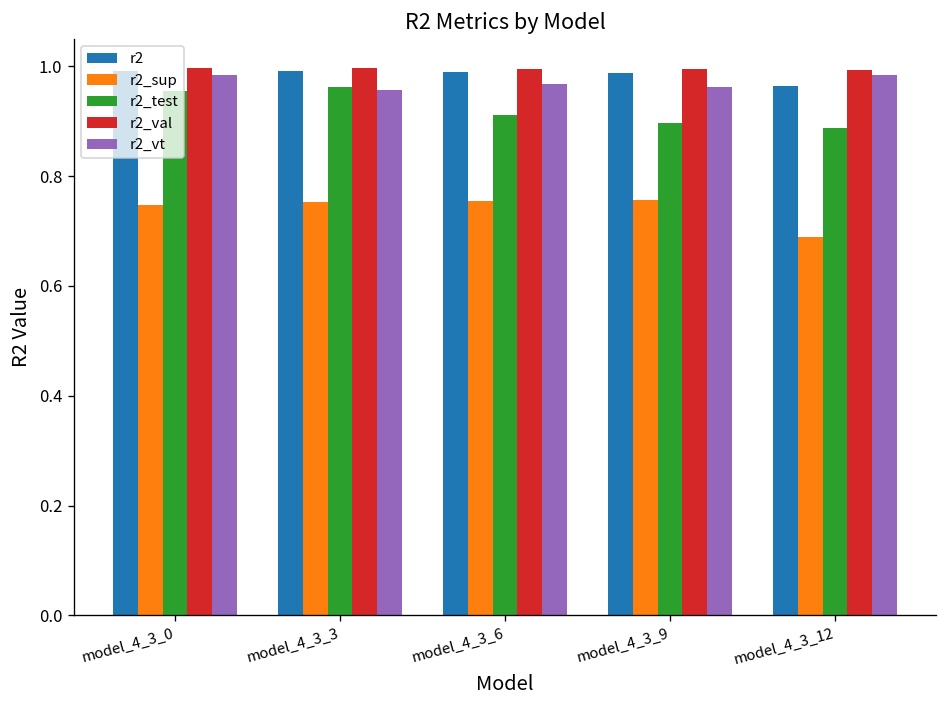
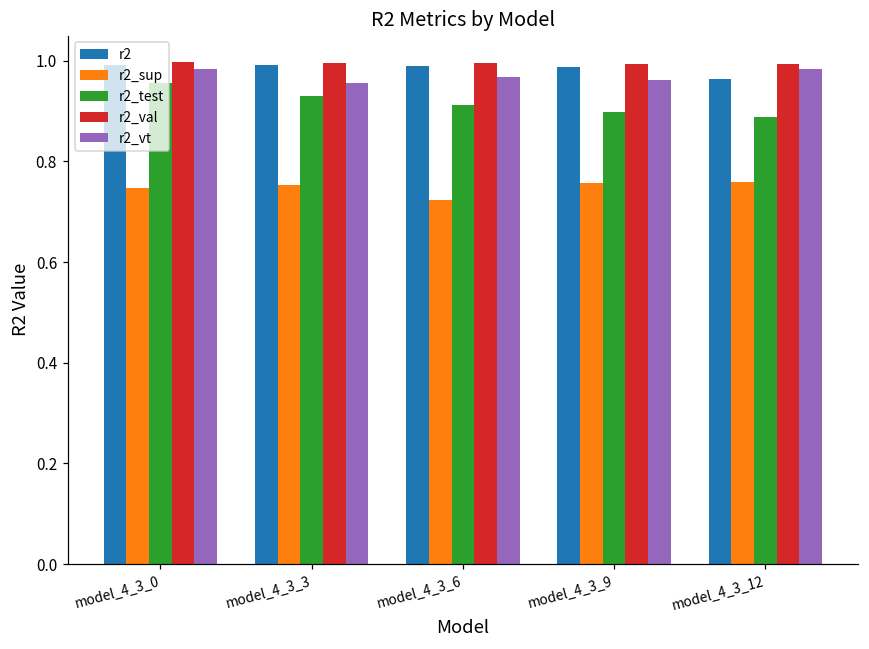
r2_test, model_4_3_3: 0.96 -> 0.93
r2_sup, model_4_3_6: 0.76 -> 0.72
r2_sup, model_4_3_12: 0.69 -> 0.76
